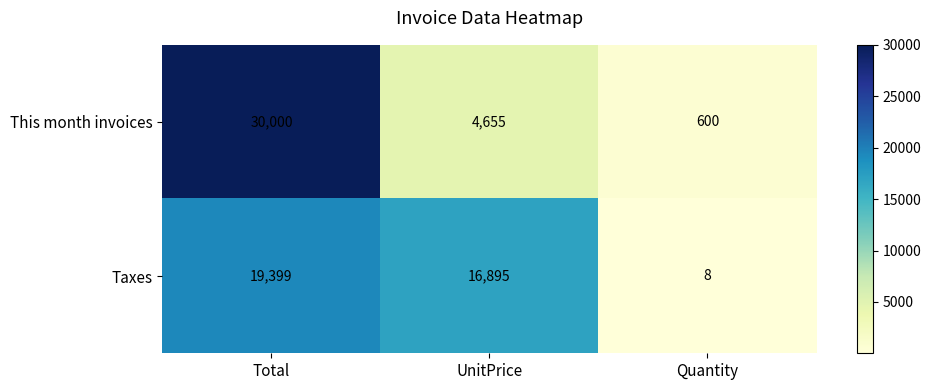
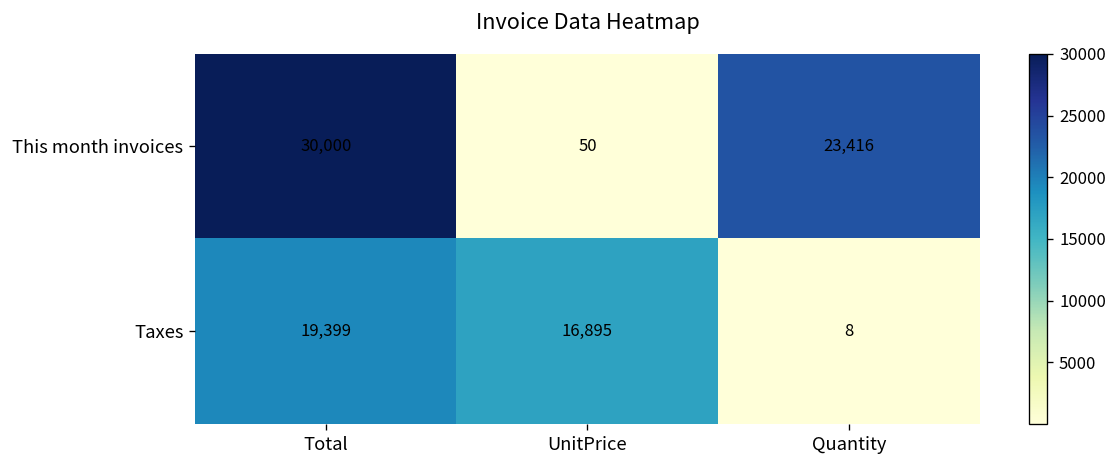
This month invoices, UnitPrice: 4,655 -> 50
This month invoices, Quantity: 600 -> 23,416
